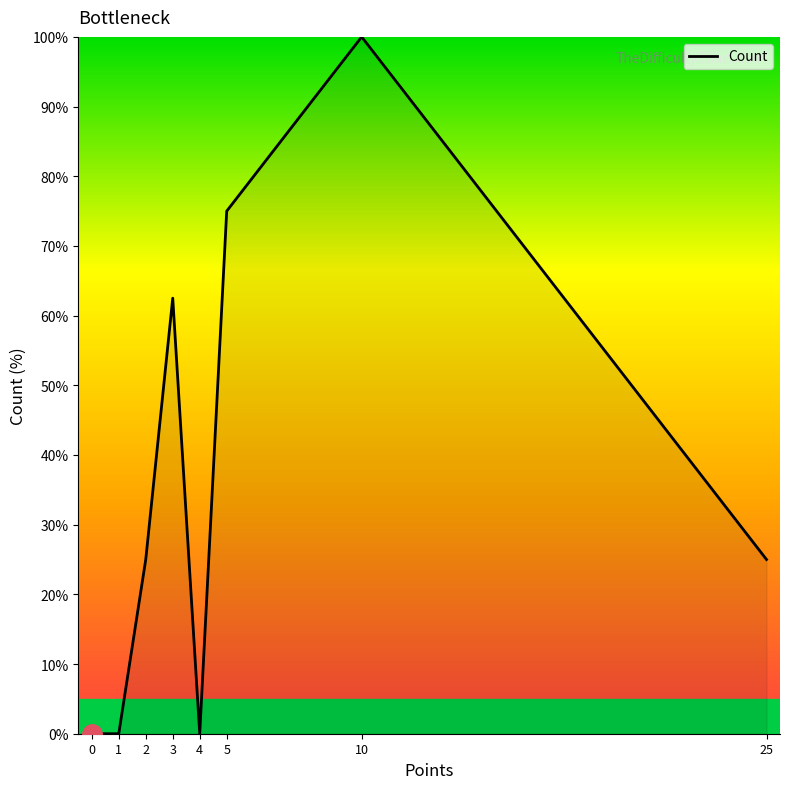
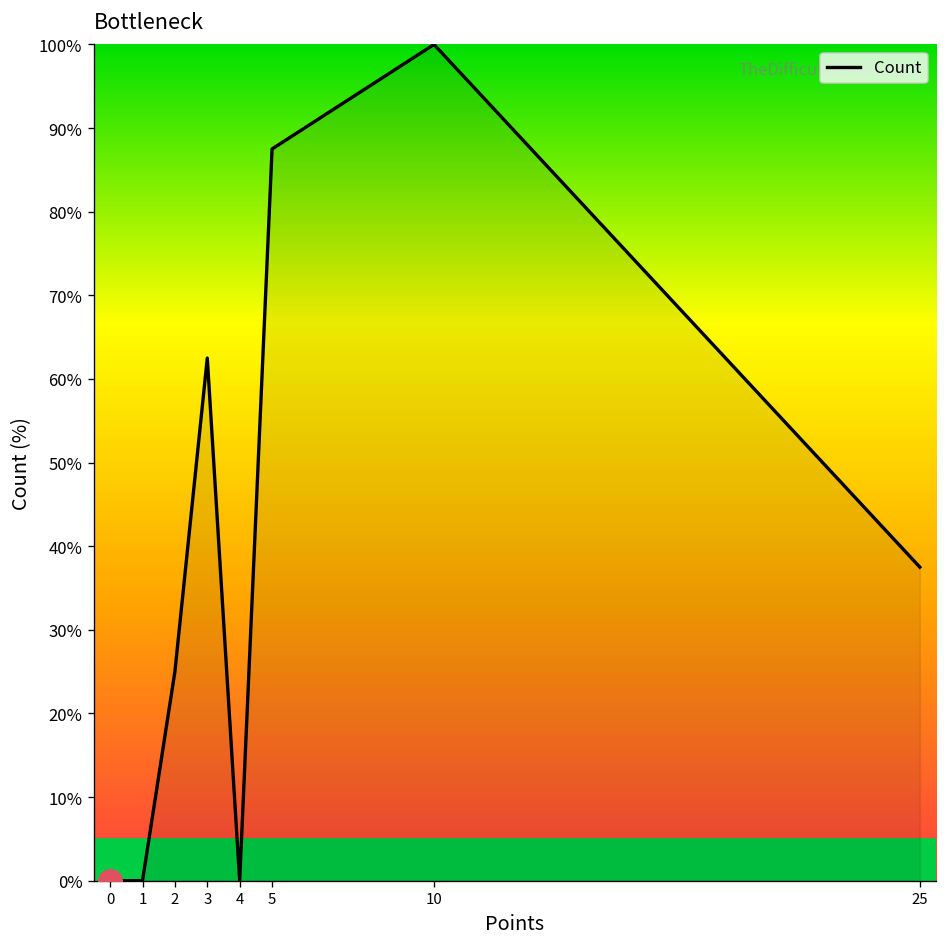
Count, 5: 75% -> 88%
Count, 25: 25% -> 38%
